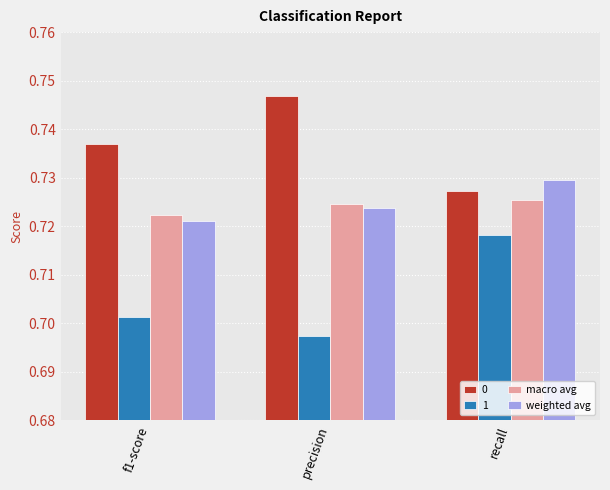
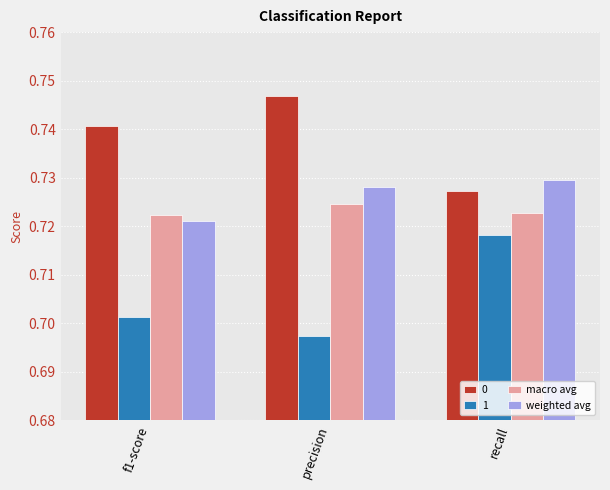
0, f1-score: 0.737 -> 0.741
weighted avg, precision: 0.724 -> 0.728
macro avg, recall: 0.725 -> 0.723
